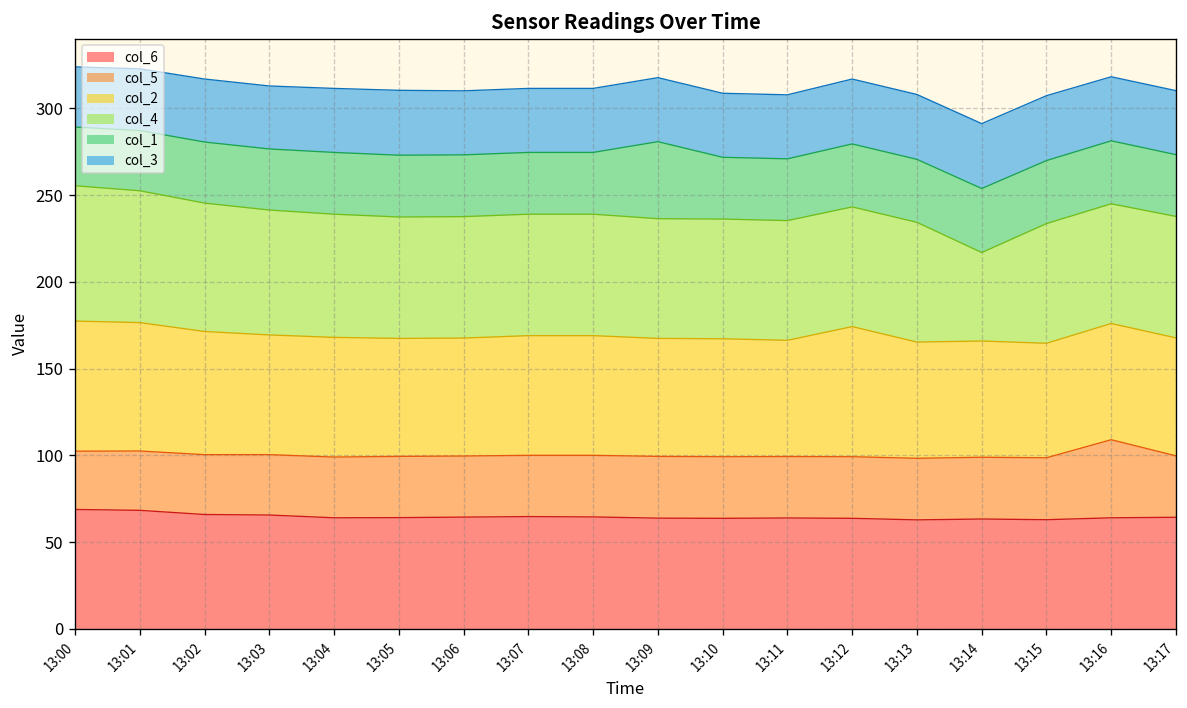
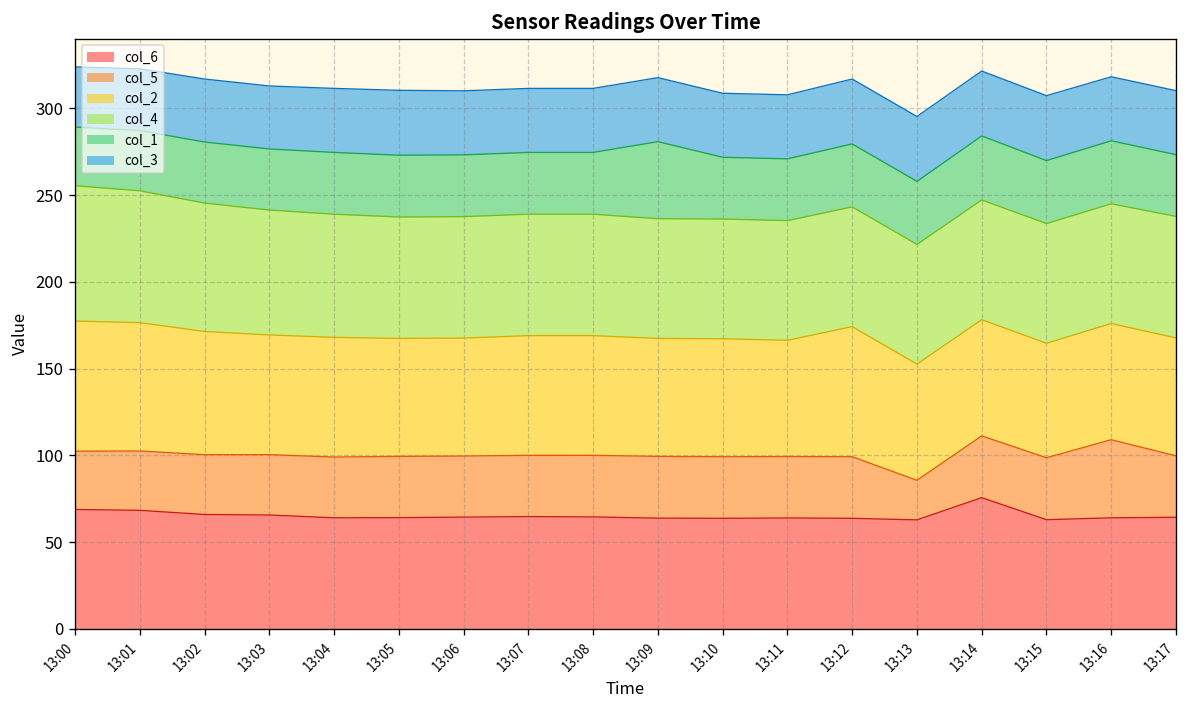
col_5, 13:13: 36 -> 23
col_6, 13:14: 63 -> 76
col_4, 13:14: 51 -> 69
